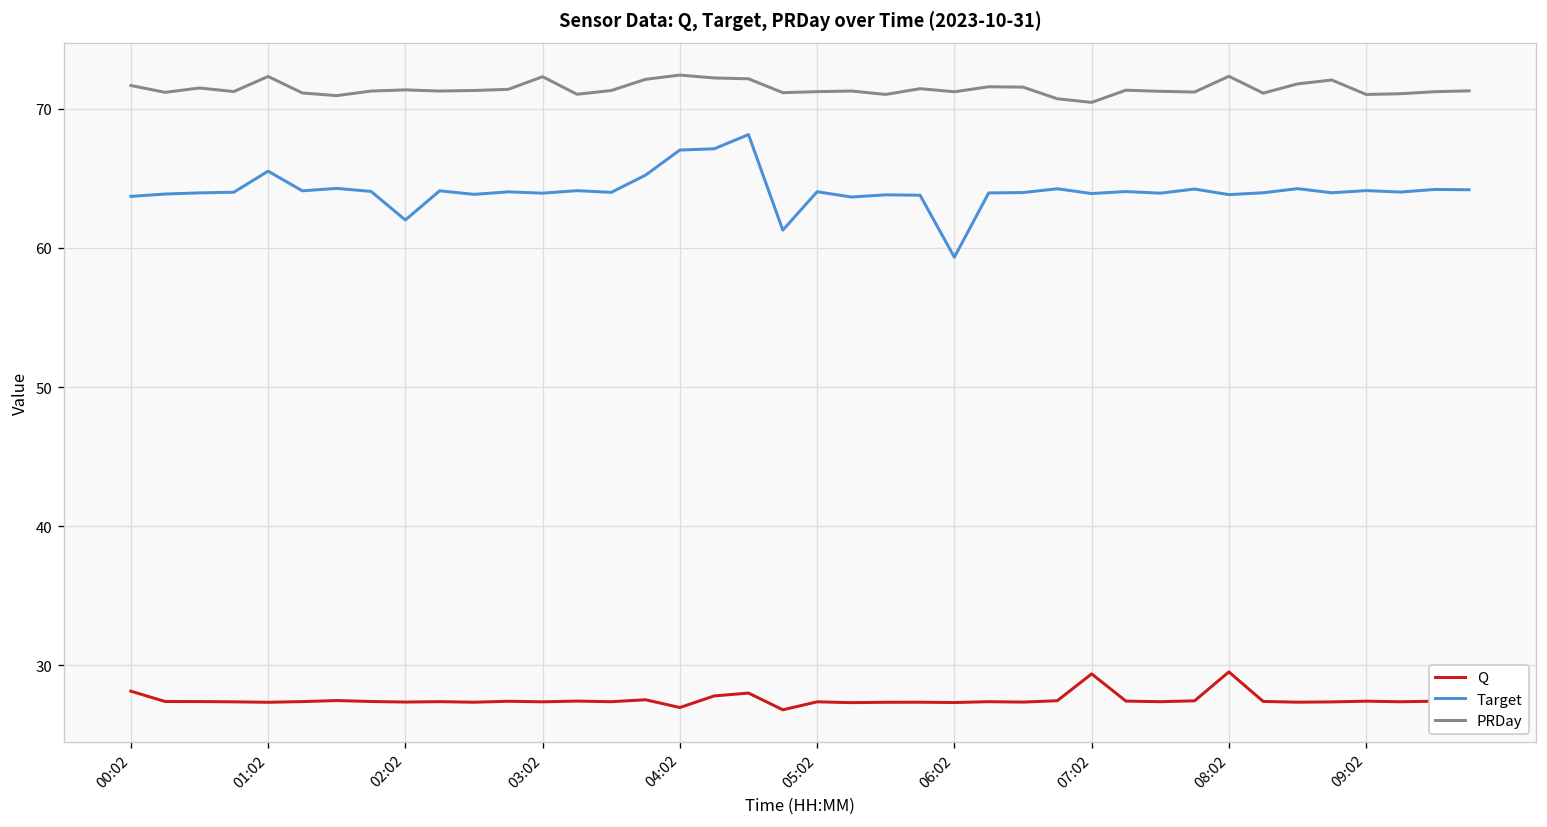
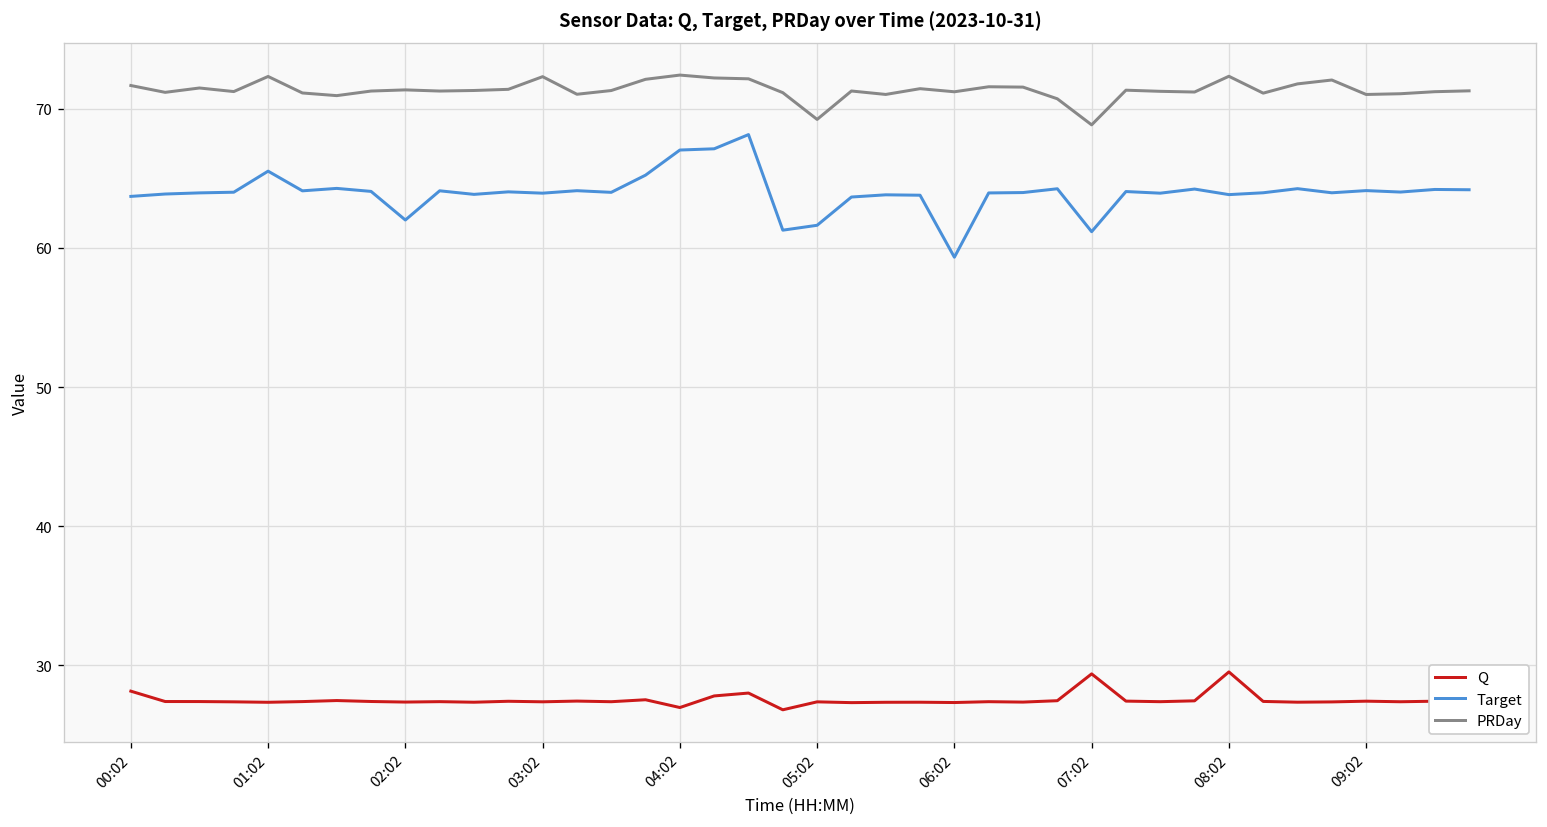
Target, 05:02: 64.0 -> 61.6
PRDay, 05:02: 71.2 -> 69.2
Target, 07:02: 63.9 -> 61.2
PRDay, 07:02: 70.5 -> 68.8
